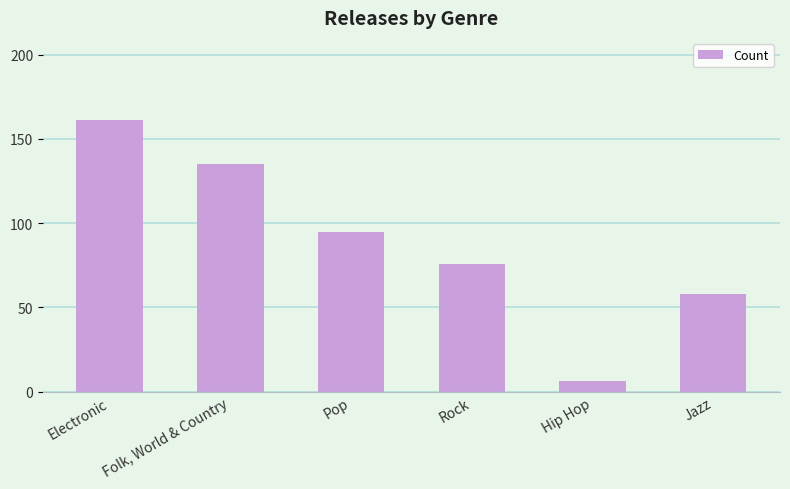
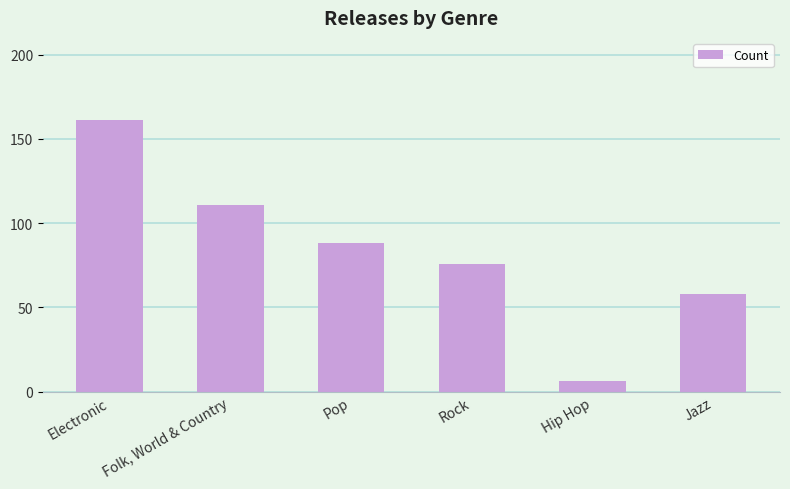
Folk, World & Country: 135 -> 111
Pop: 95 -> 88
